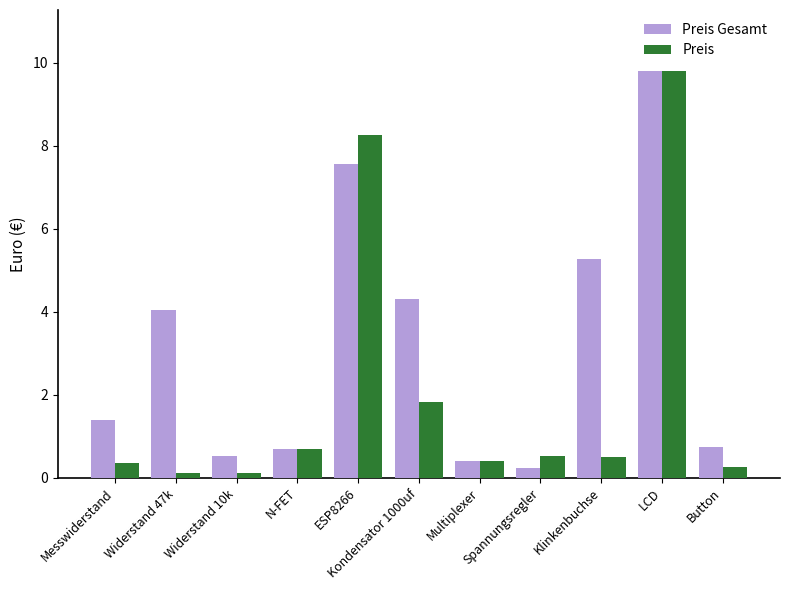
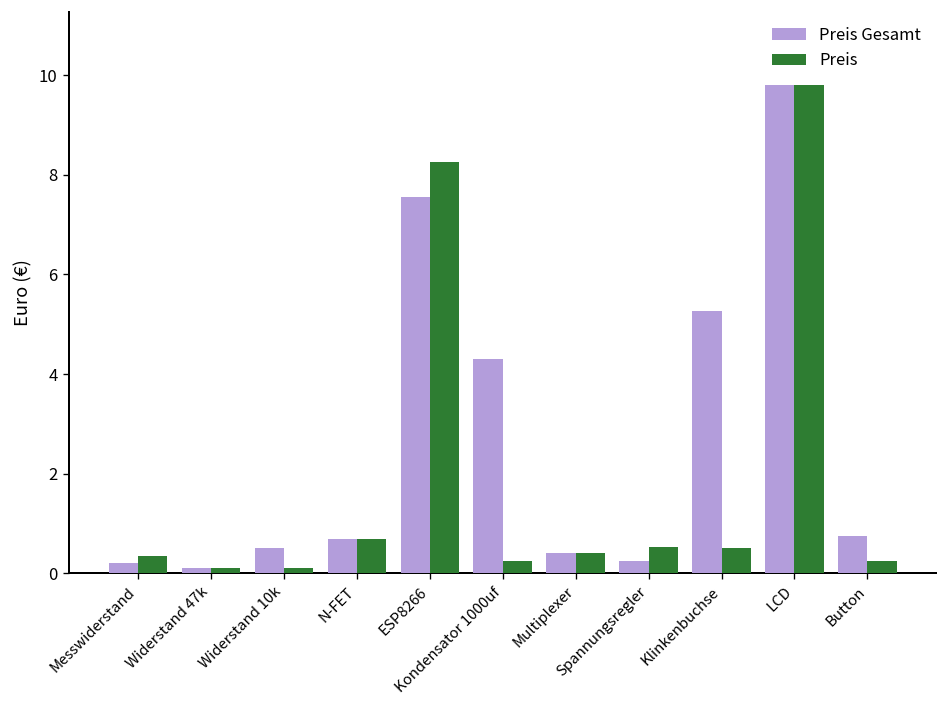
Preis Gesamt, Messwiderstand: 1.4 -> 0.2
Preis Gesamt, Widerstand 47k: 4.0 -> 0.1
Preis, Kondensator 1000uf: 1.8 -> 0.3
